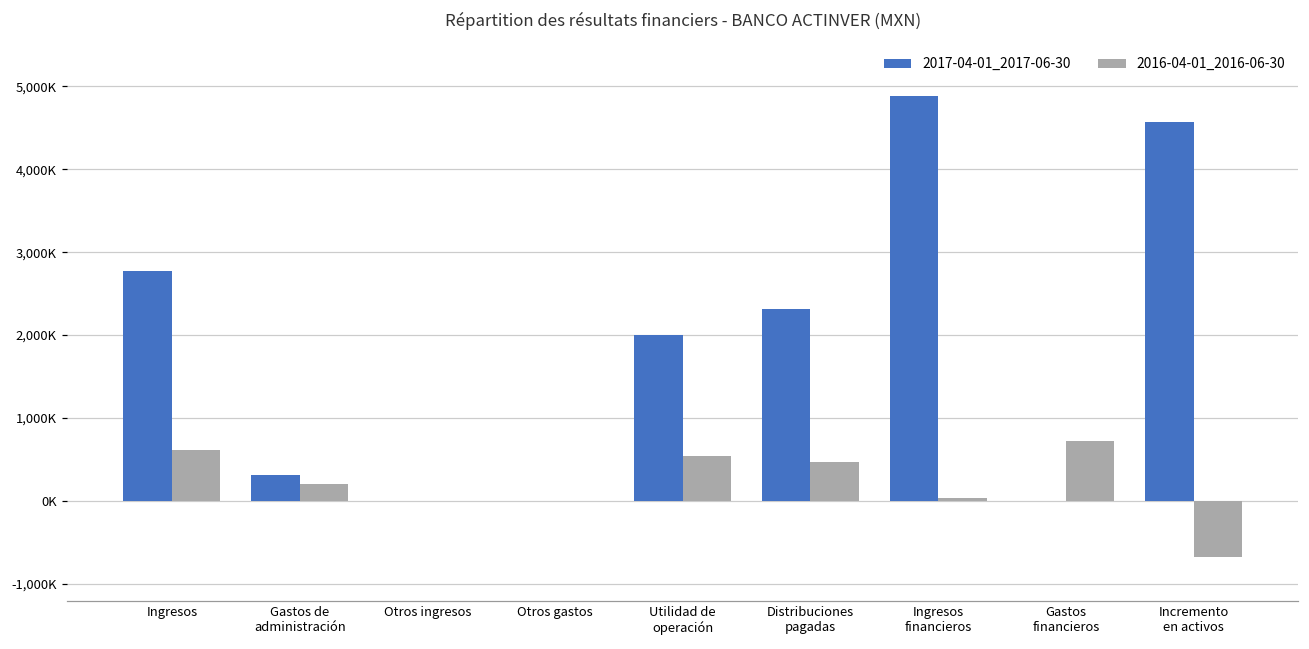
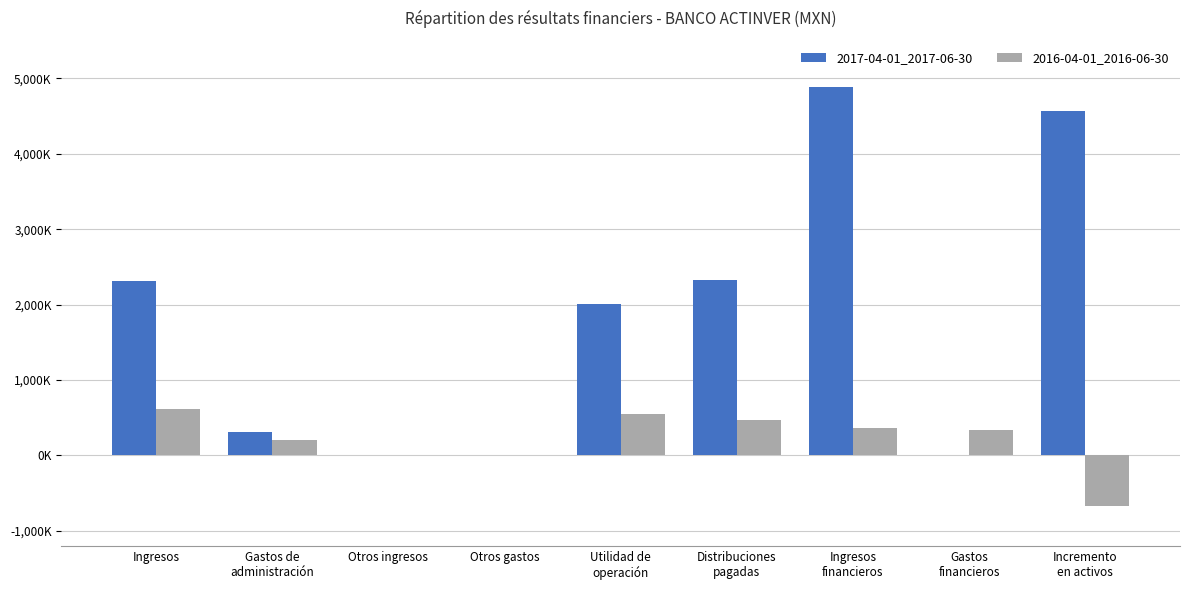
2017-04-01_2017-06-30, Ingresos: 2,800,000 -> 2,300,000
2016-04-01_2016-06-30, Ingresos financieros: 0 -> 400,000
2016-04-01_2016-06-30, Gastos financieros: 700,000 -> 300,000
